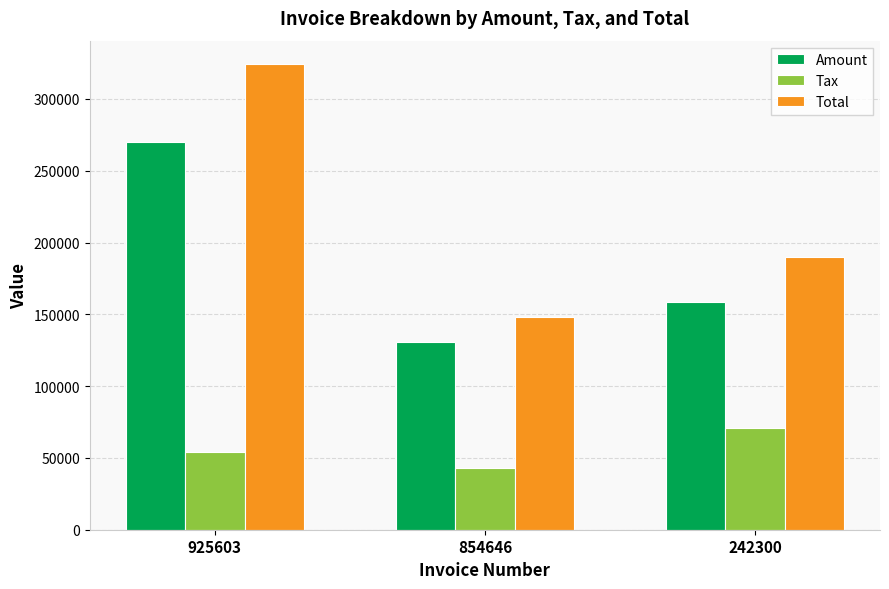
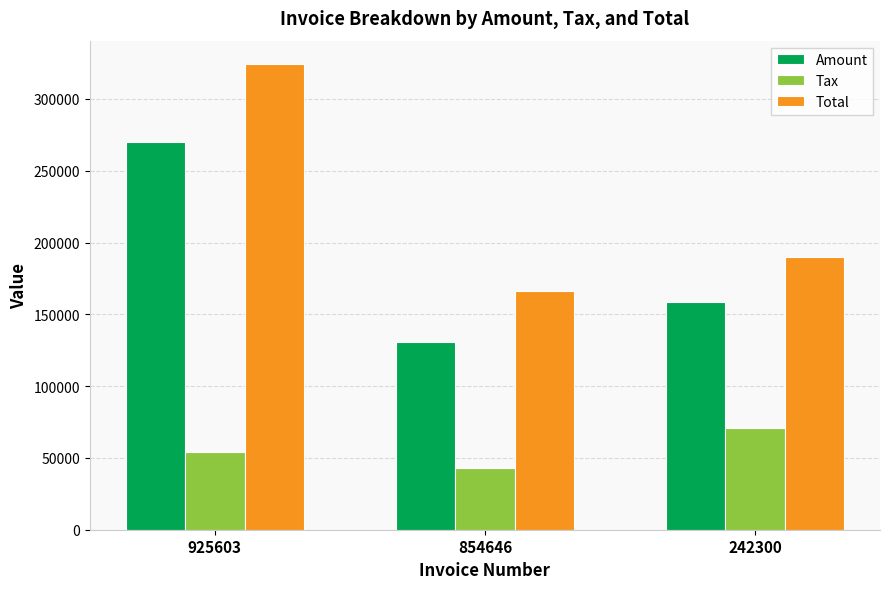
Total, 854646: 148000 -> 166000
